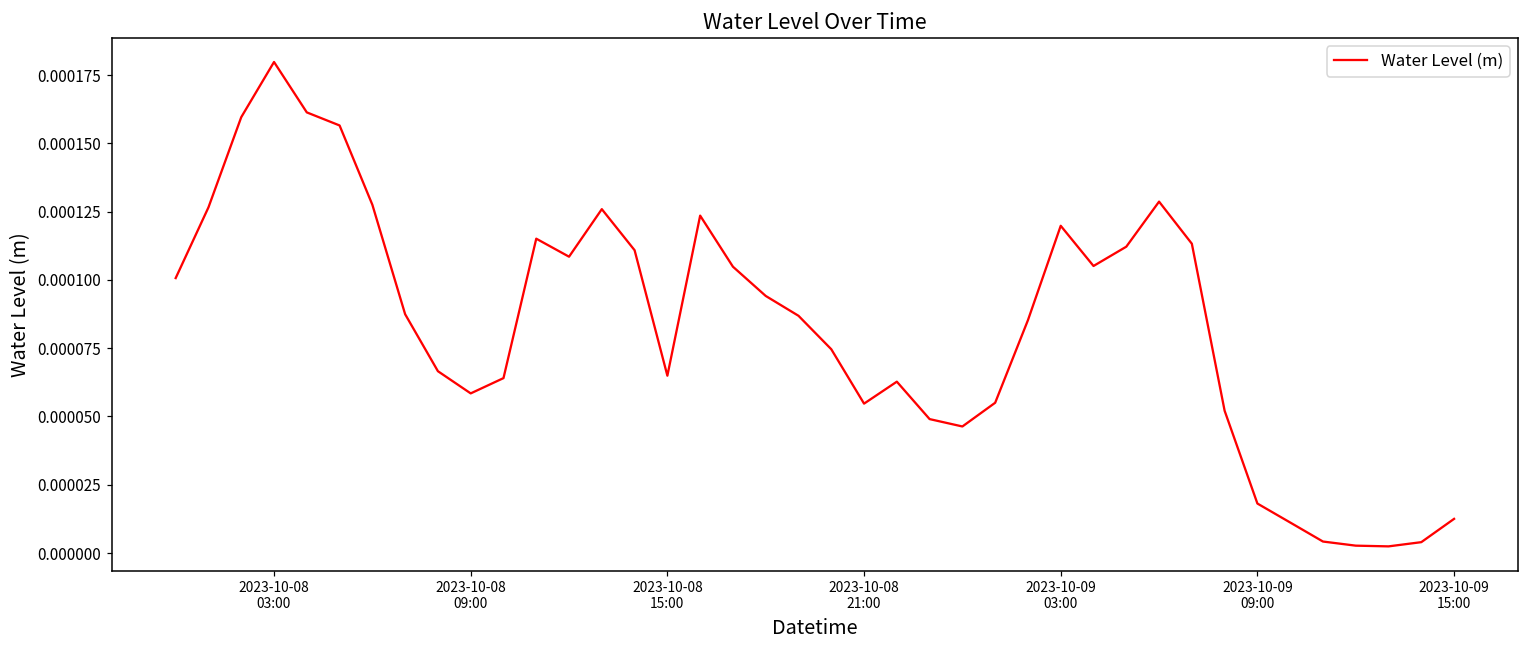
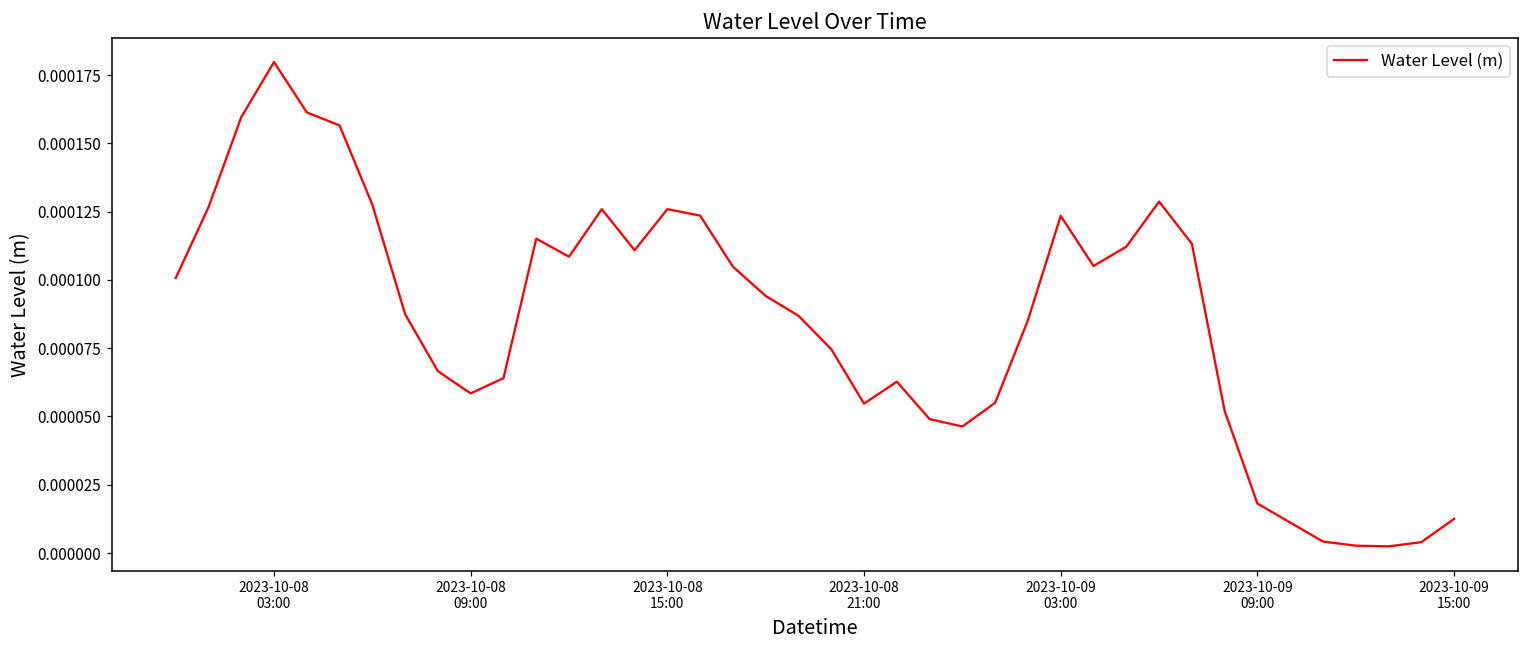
2023-10-08 15:00: 0.000065 -> 0.000126
2023-10-09 03:00: 0.000120 -> 0.000123
